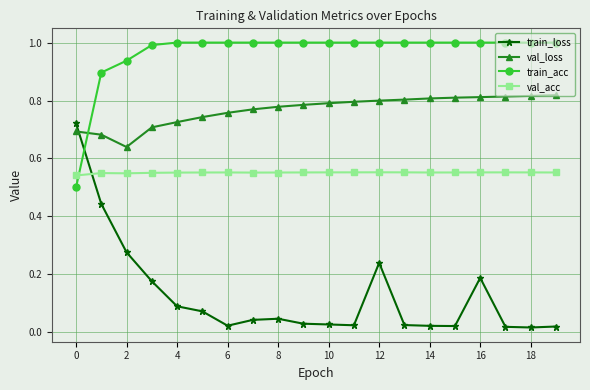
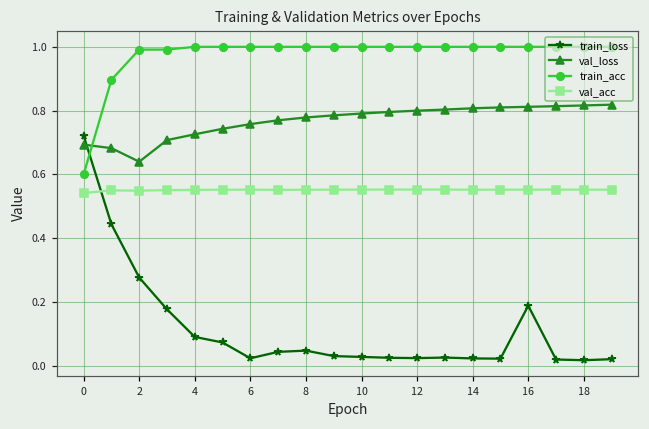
train_acc, 0: 0.5 -> 0.6
train_acc, 2: 0.94 -> 0.99
train_loss, 12: 0.24 -> 0.02
